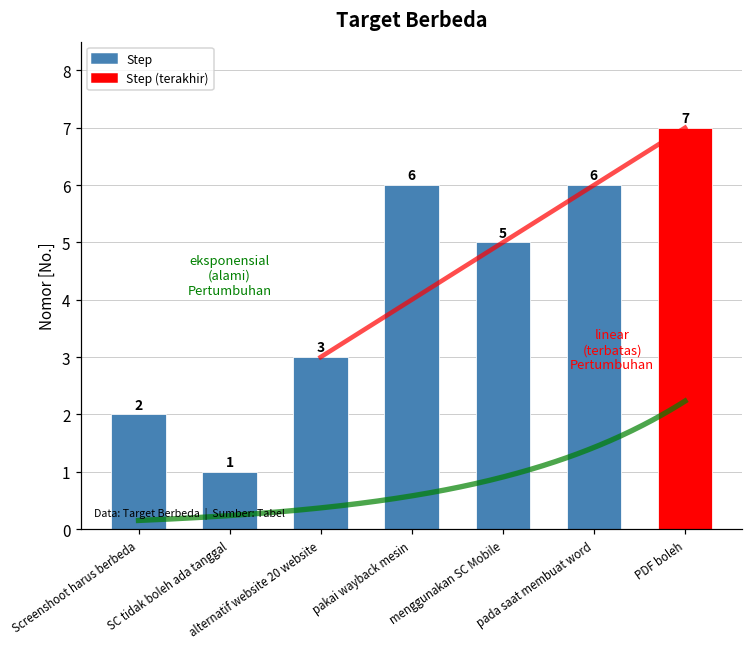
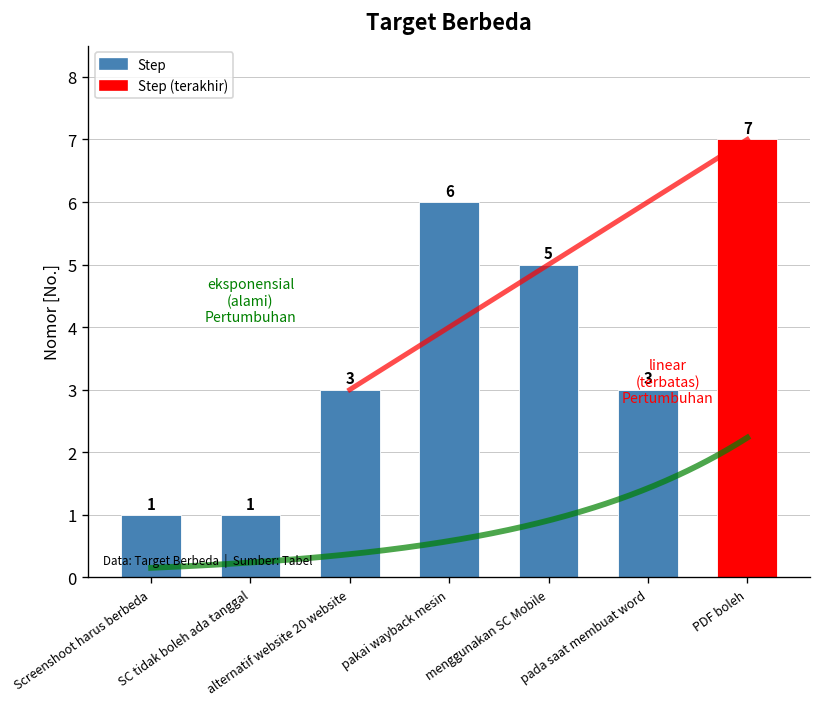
Step, Screenshoot harus berbeda: 2 -> 1
Step, pada saat membuat word: 6 -> 3
